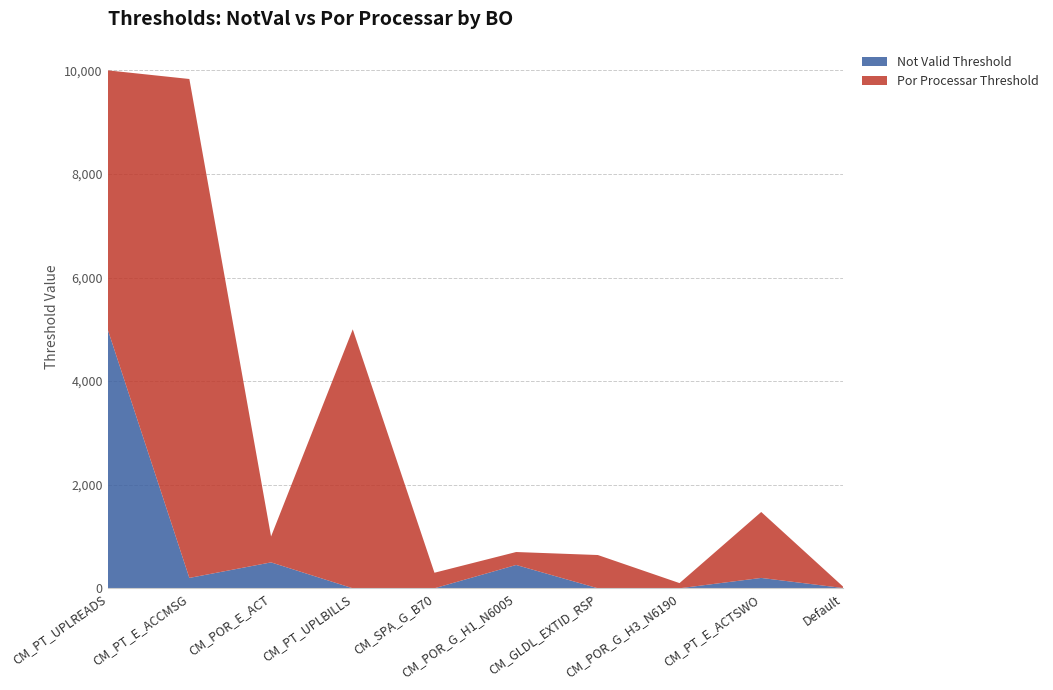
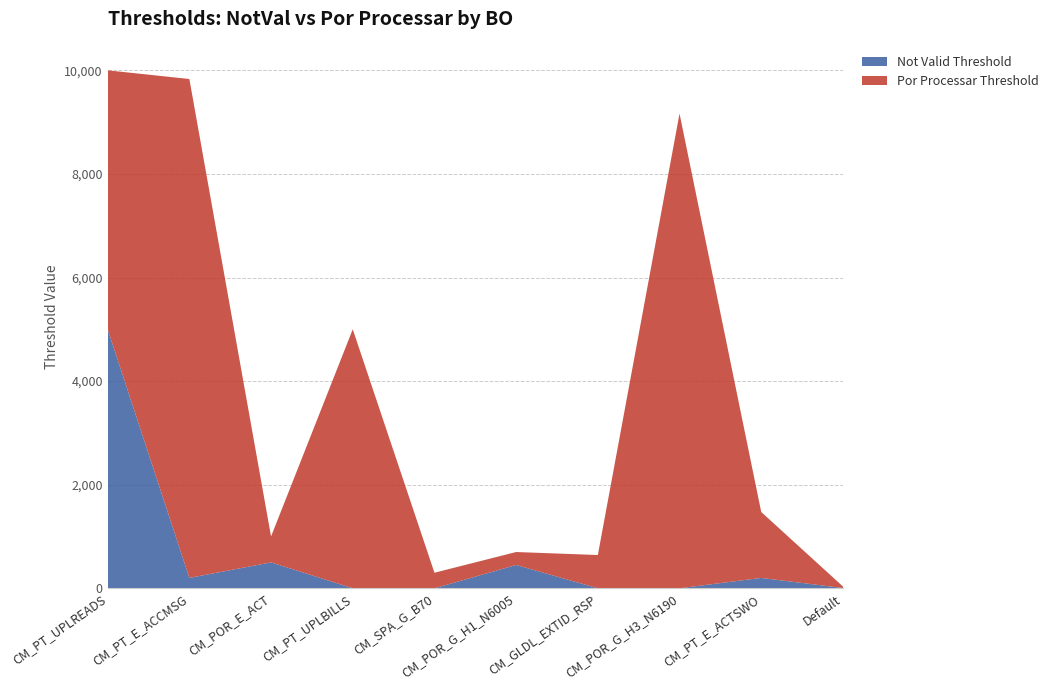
Por Processar Threshold, CM_POR_G_H3_N6190: 100 -> 9,200
